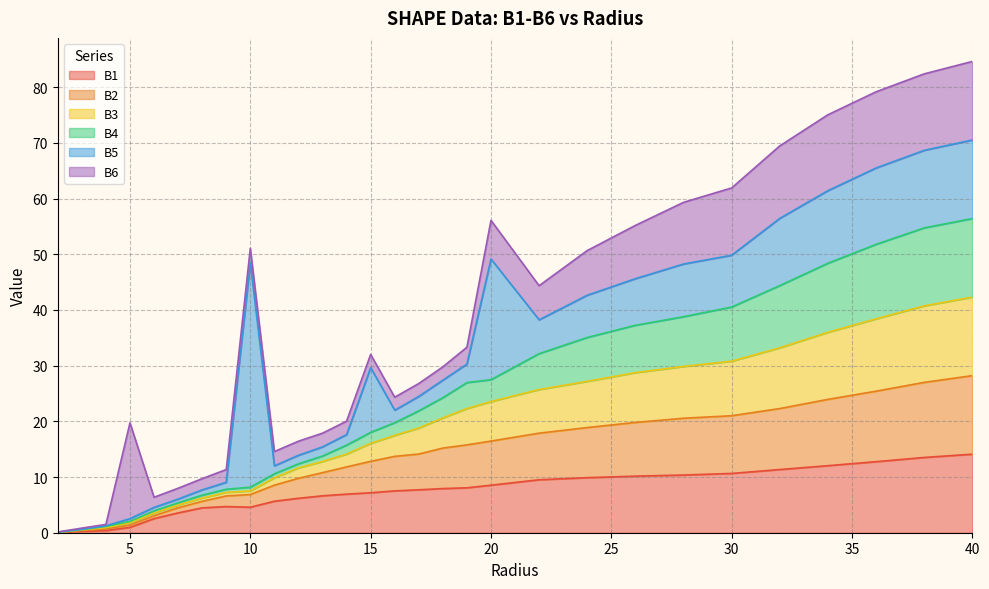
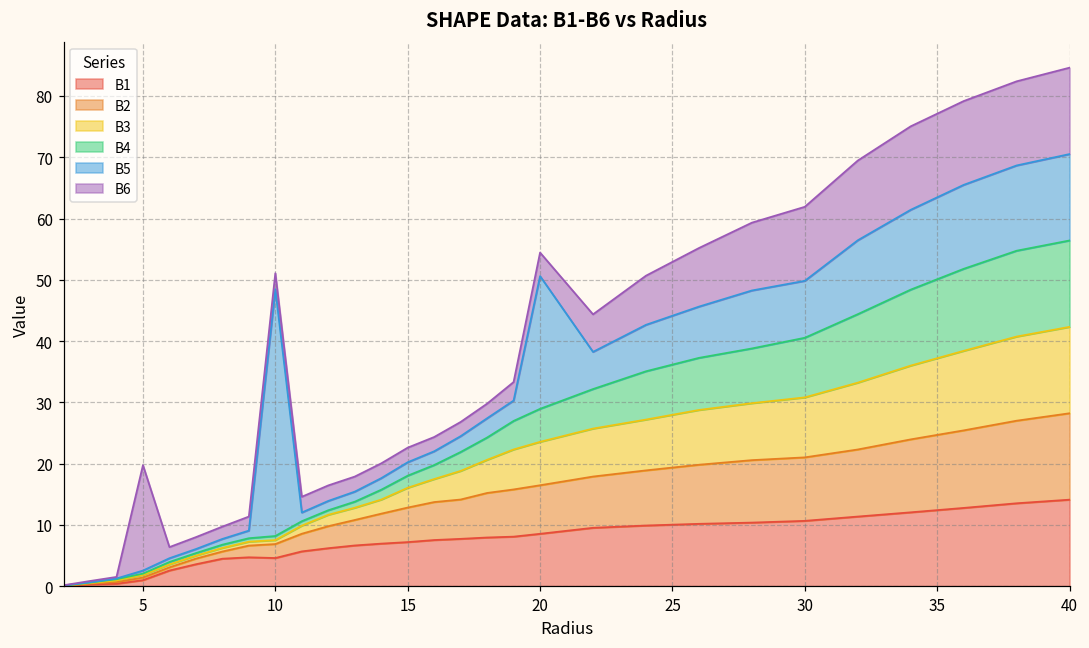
B5, 15: 12 -> 2
B4, 20: 4 -> 5
B6, 20: 7 -> 4
